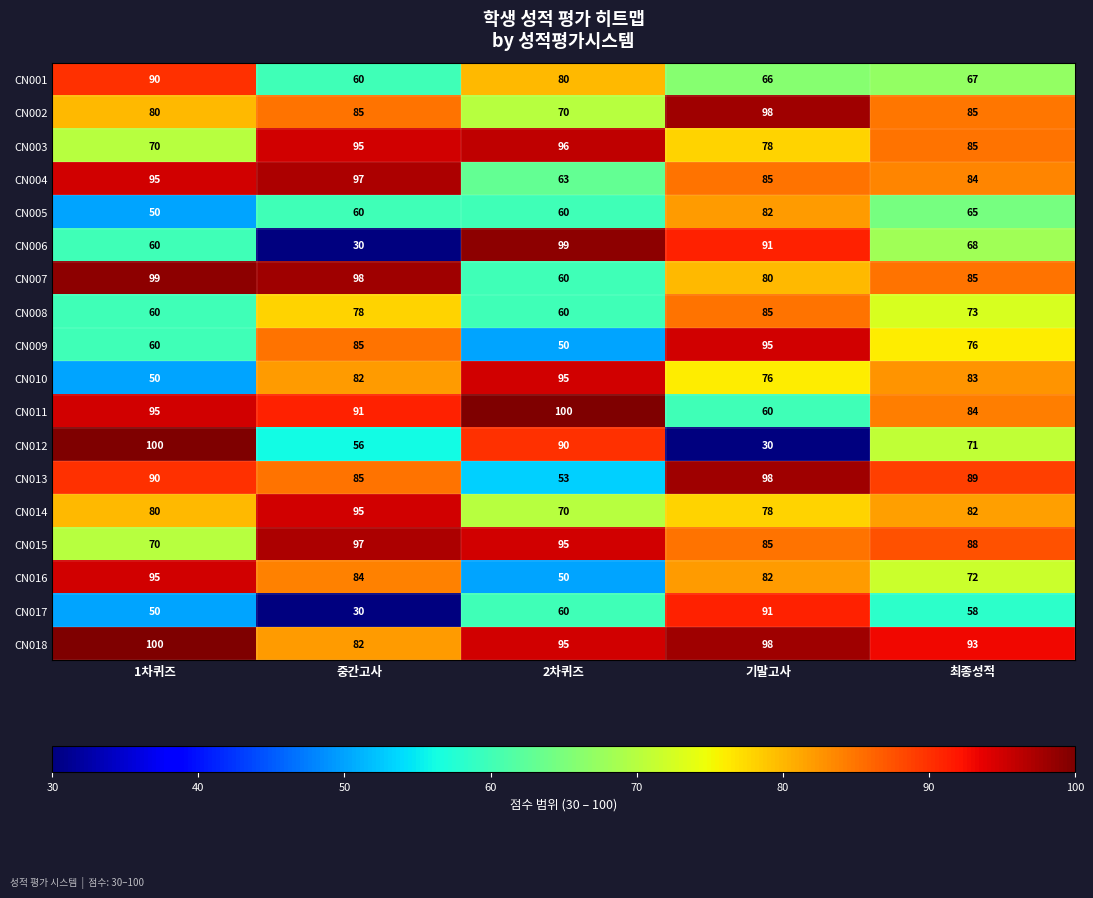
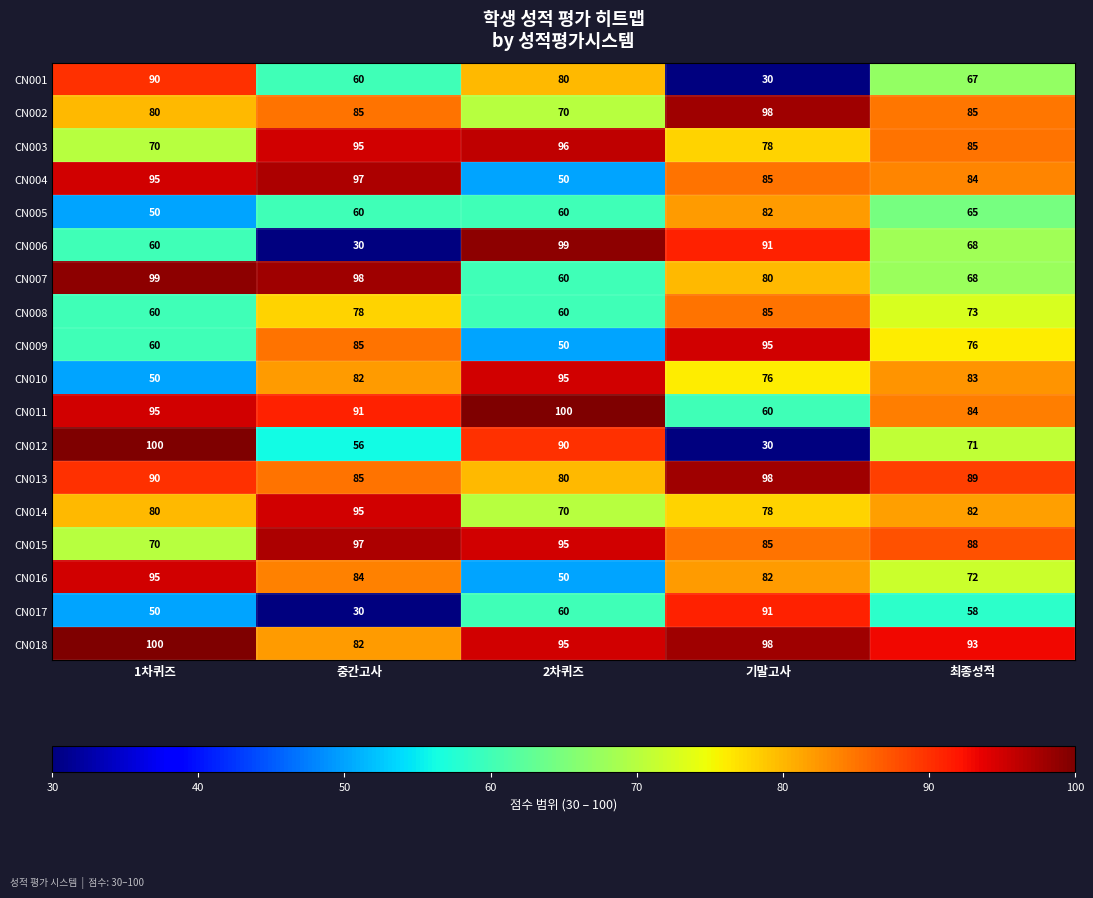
CN001, 기말고사: 66 -> 30
CN004, 2차퀴즈: 63 -> 50
CN007, 최종성적: 85 -> 68
CN013, 2차퀴즈: 53 -> 80
